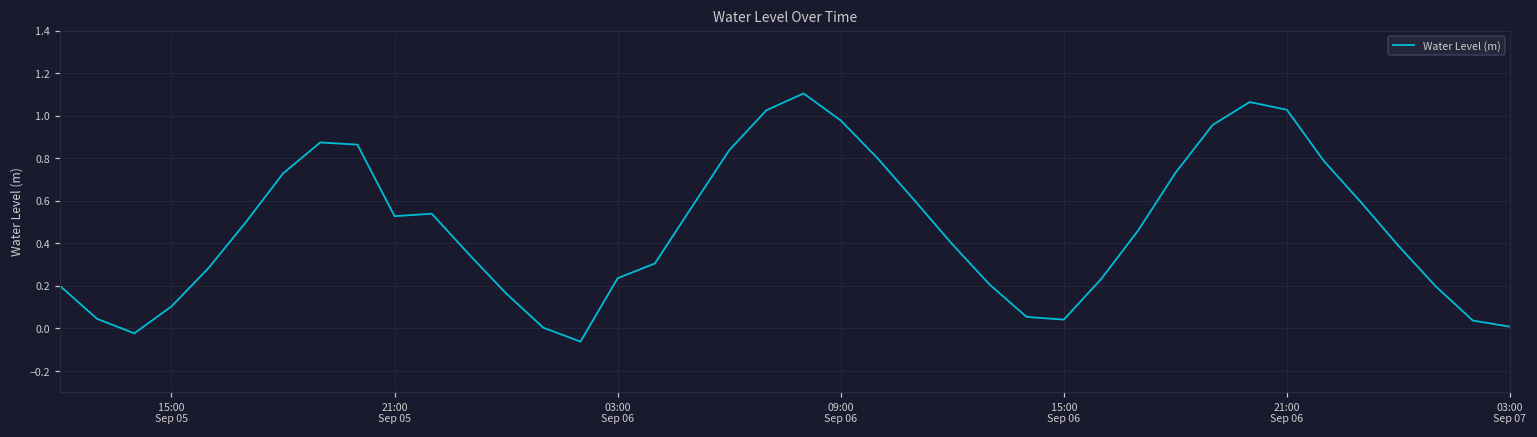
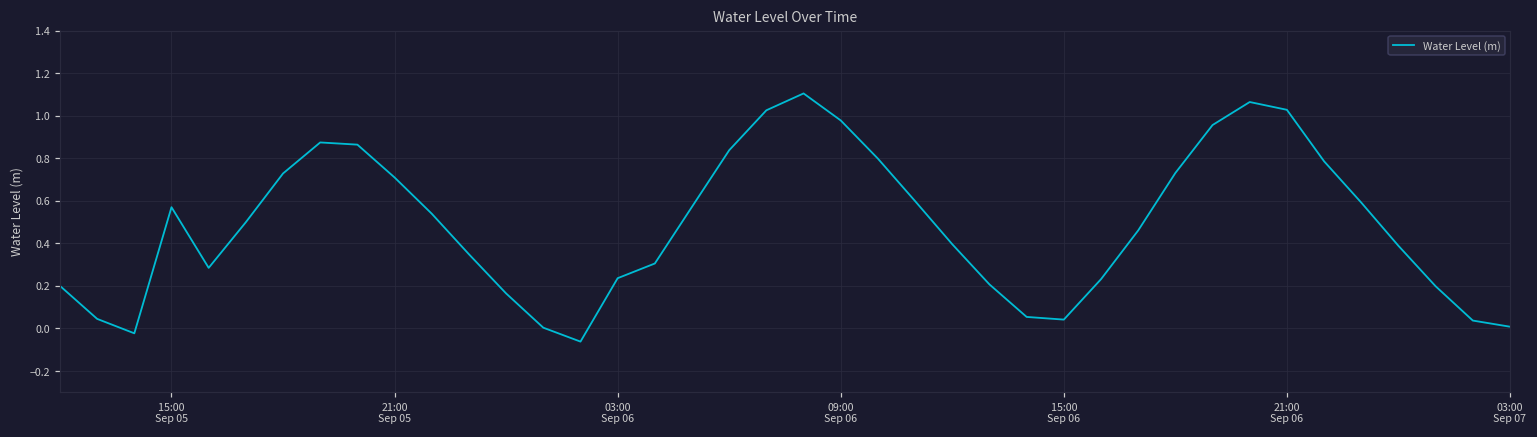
15:00 Sep 05: 0.10 -> 0.57
21:00 Sep 05: 0.53 -> 0.71
